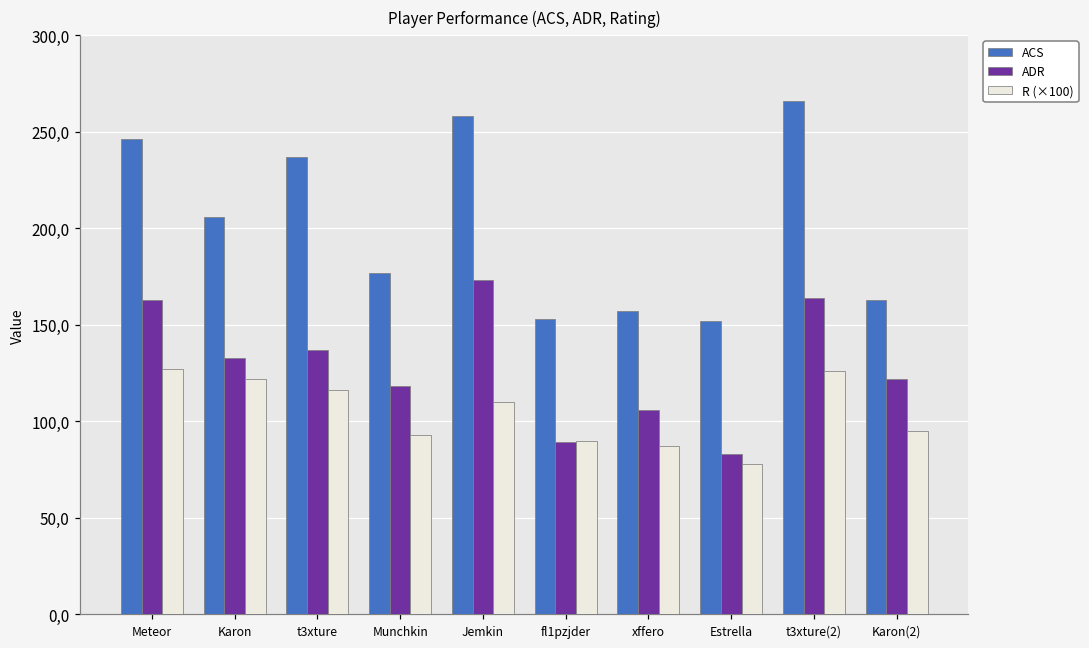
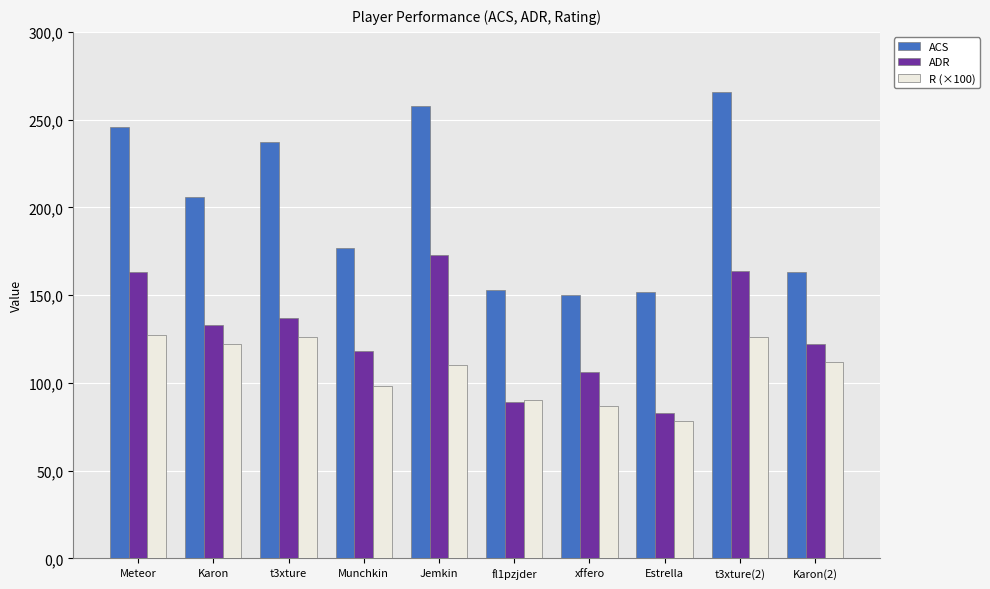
R (×100), t3xture: 1160 -> 1260
R (×100), Munchkin: 930 -> 980
ACS, xffero: 1570 -> 1500
R (×100), Karon(2): 950 -> 1120
